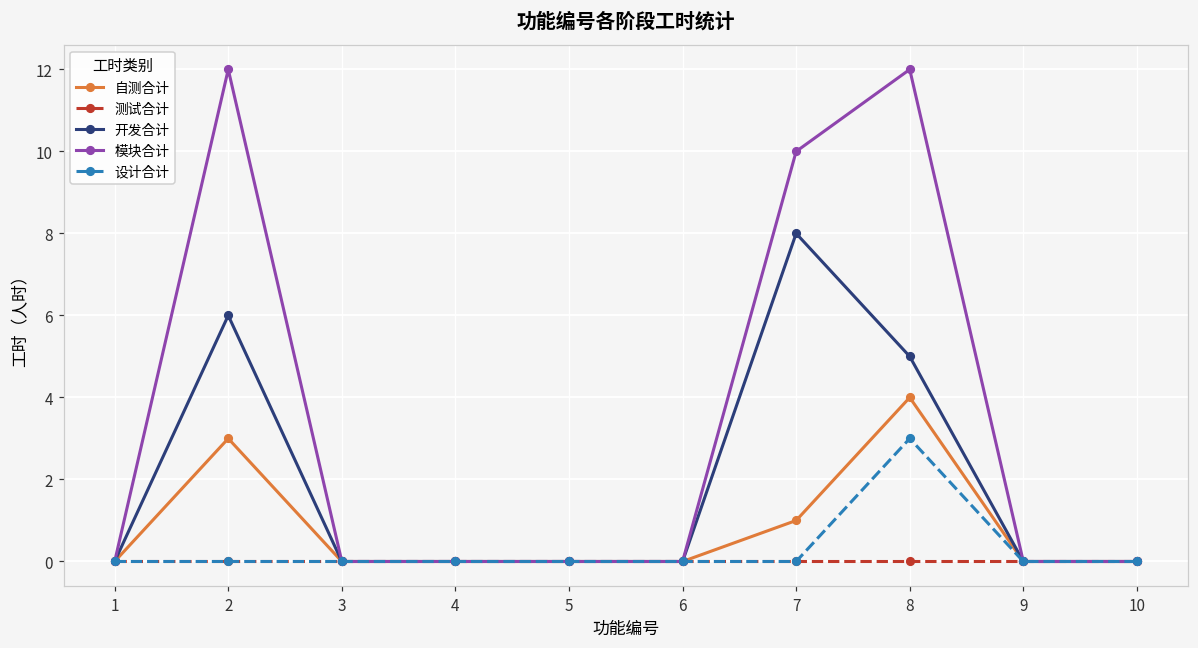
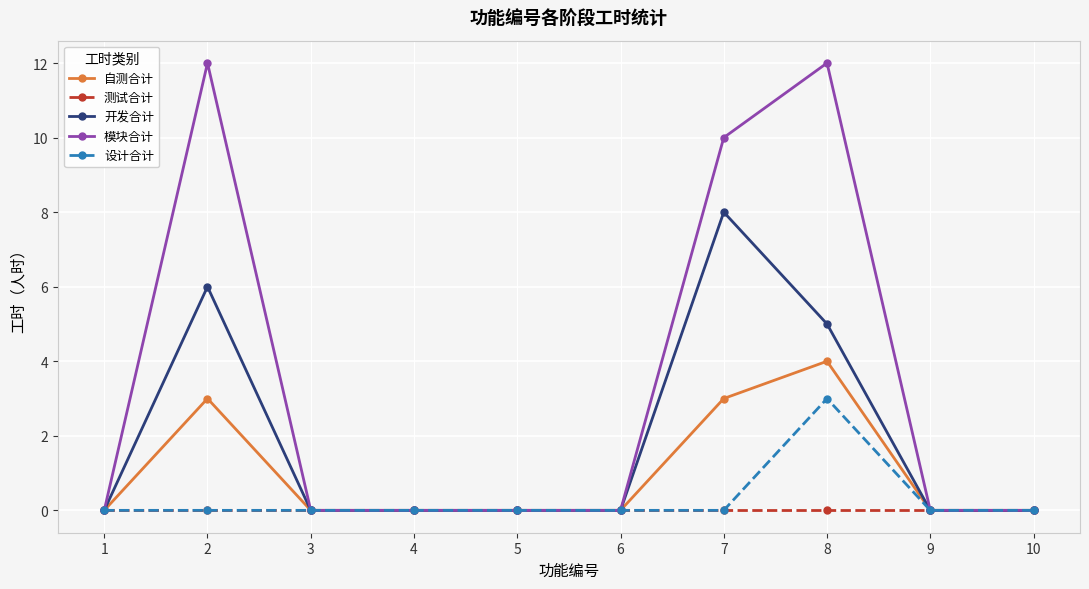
自测合计, 7: 1 -> 3
